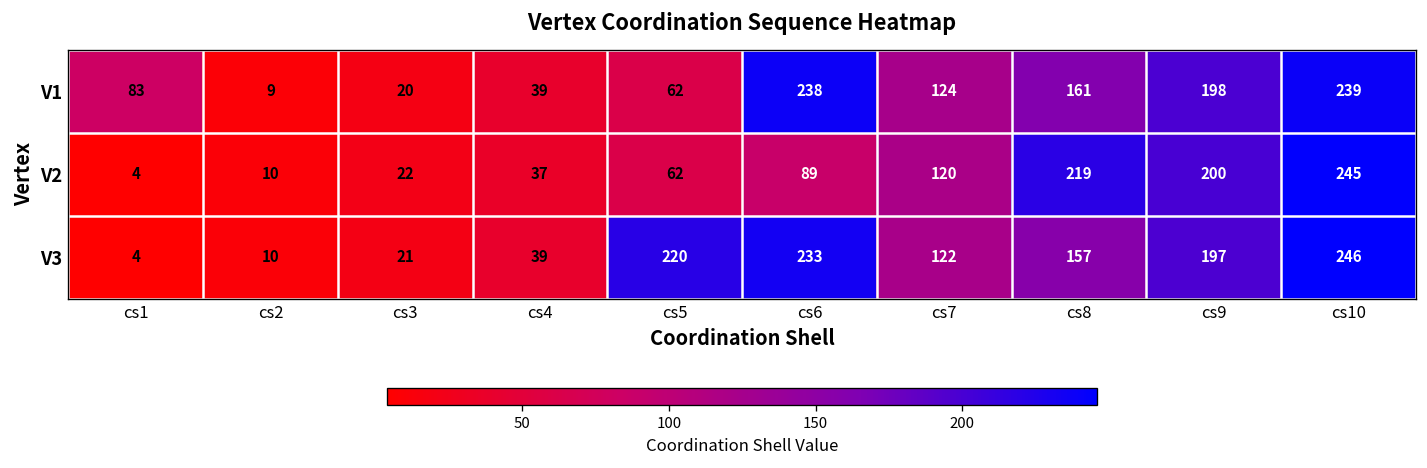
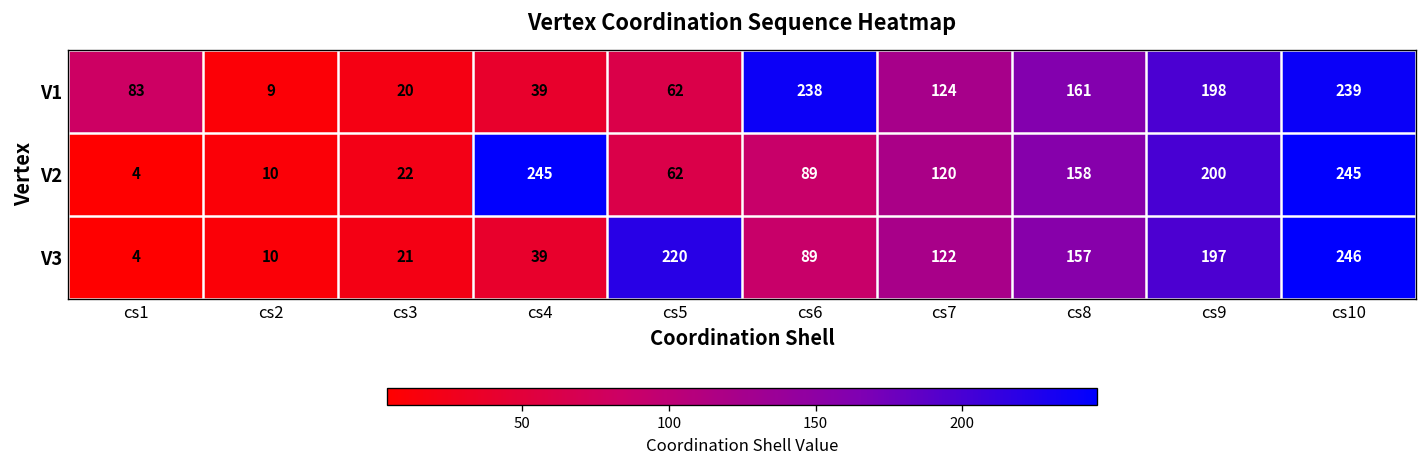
V2, cs4: 37 -> 245
V2, cs8: 219 -> 158
V3, cs6: 233 -> 89
